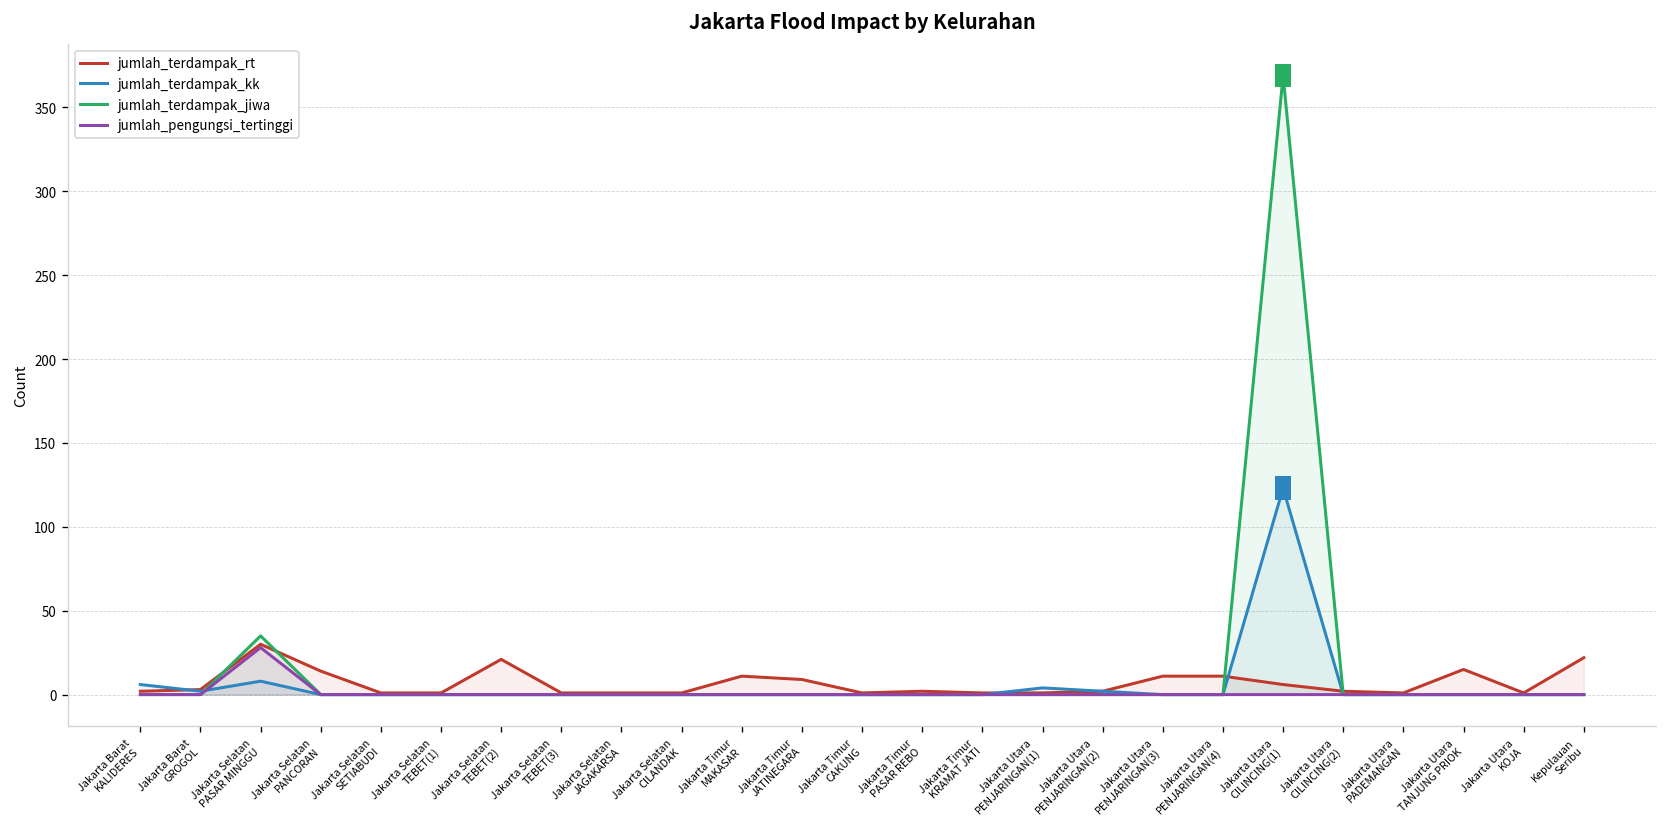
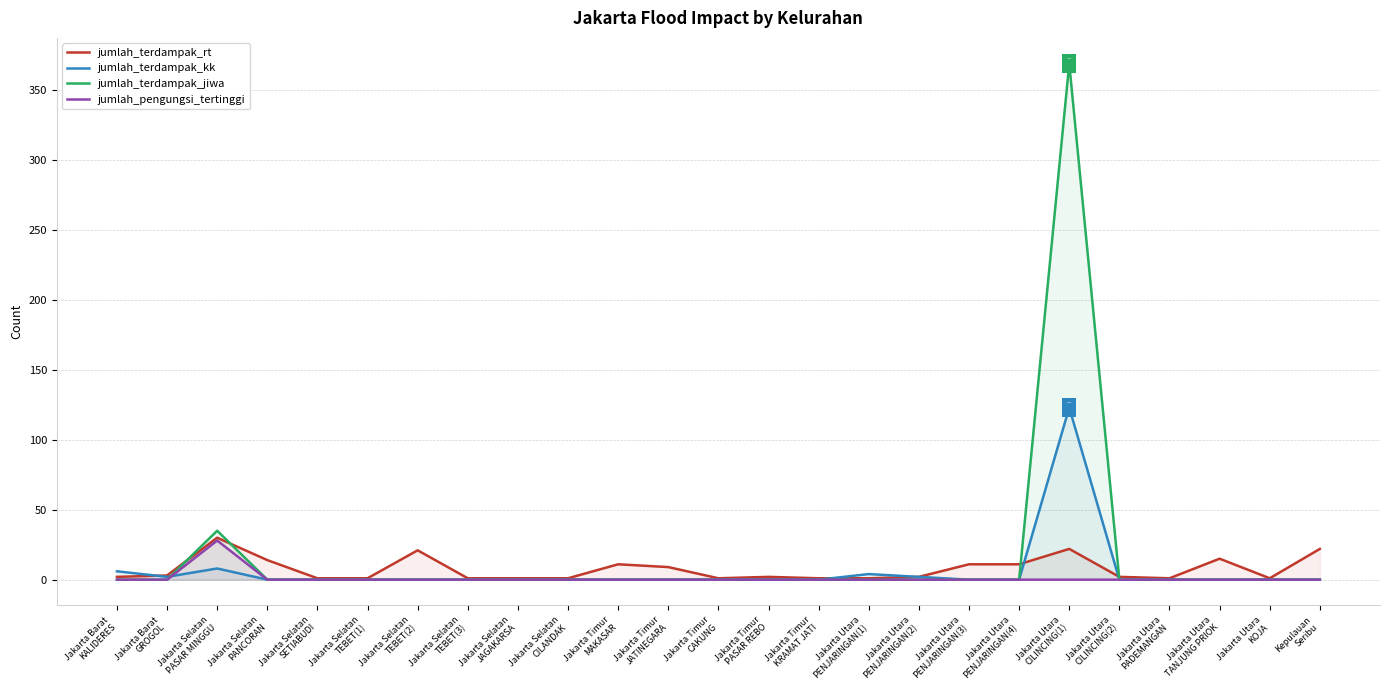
jumlah_terdampak_rt, Jakarta Utara CILINCING(1): 6 -> 22
